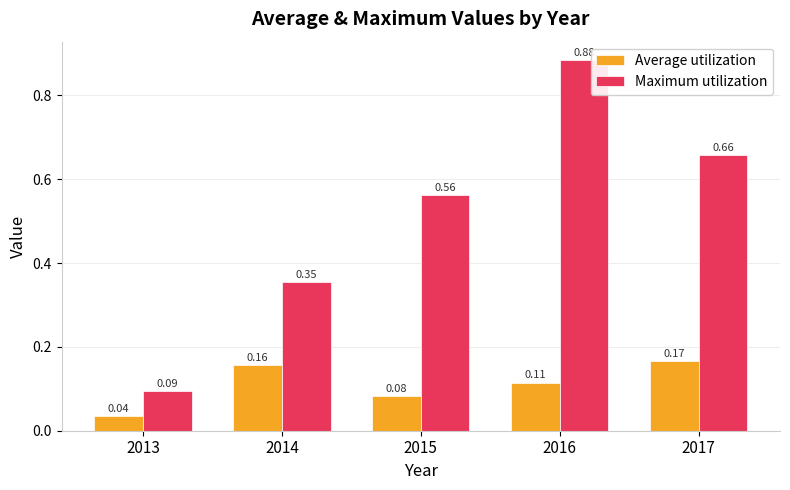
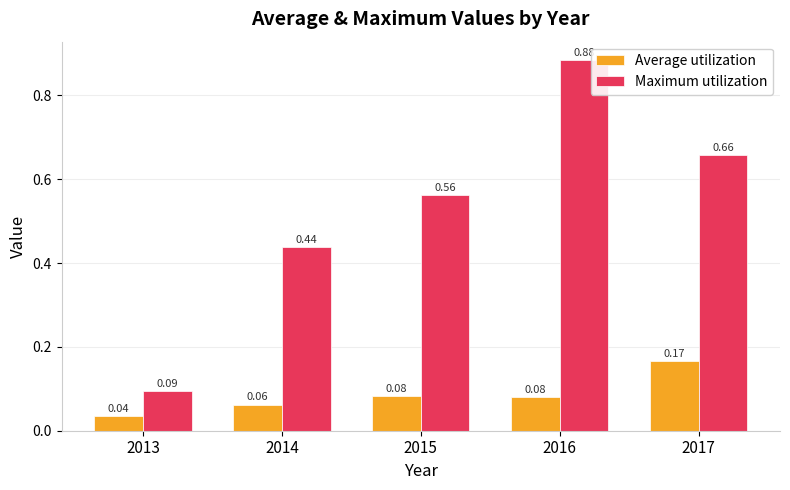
Average utilization, 2014: 0.16 -> 0.06
Maximum utilization, 2014: 0.35 -> 0.44
Average utilization, 2016: 0.11 -> 0.08
